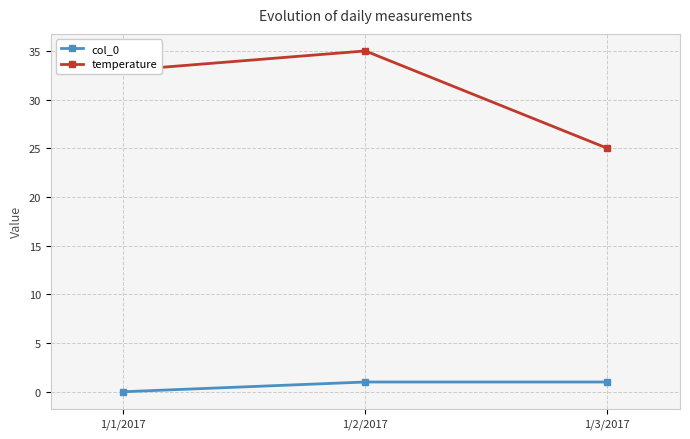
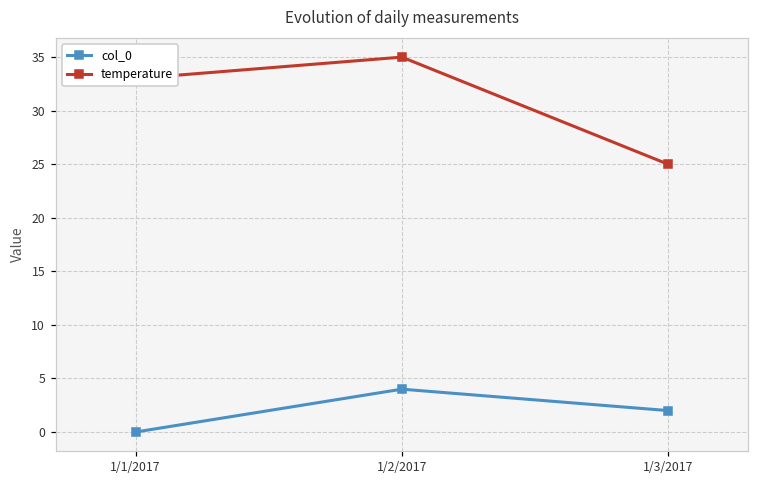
col_0, 1/2/2017: 1 -> 4
col_0, 1/3/2017: 1 -> 2
